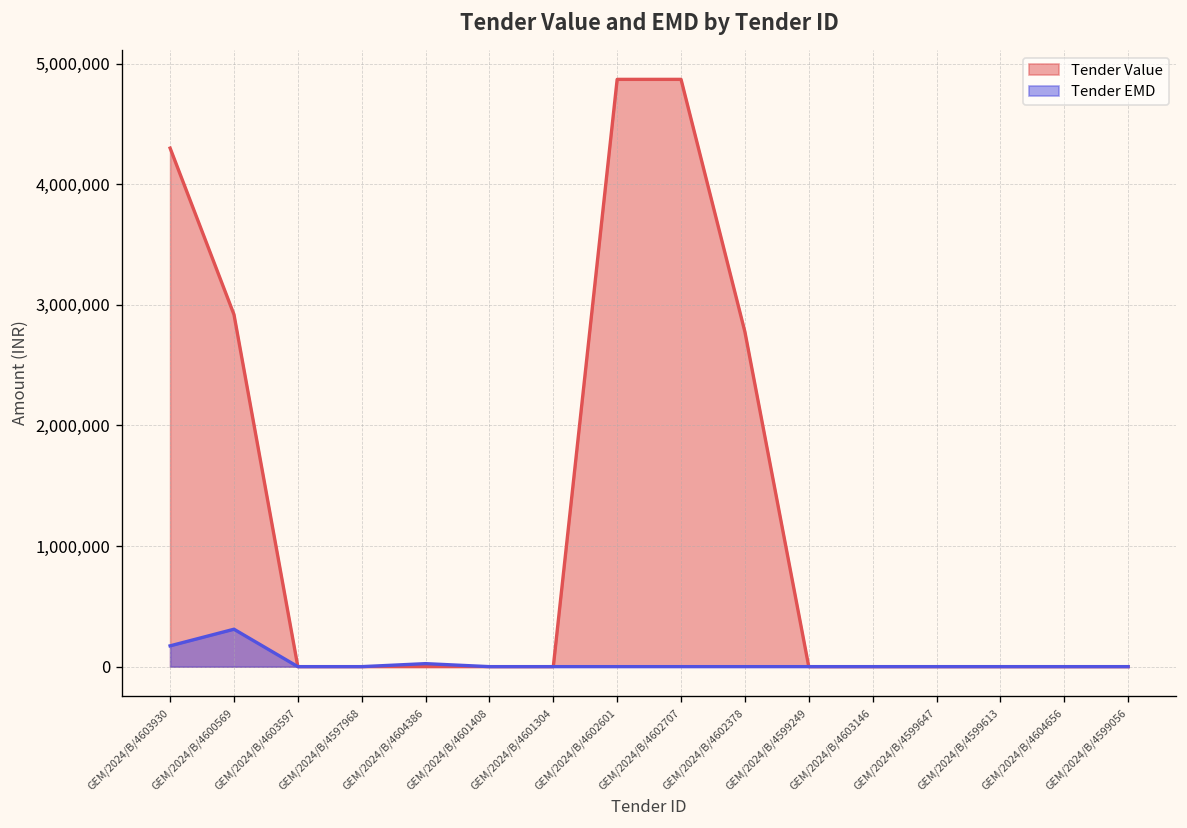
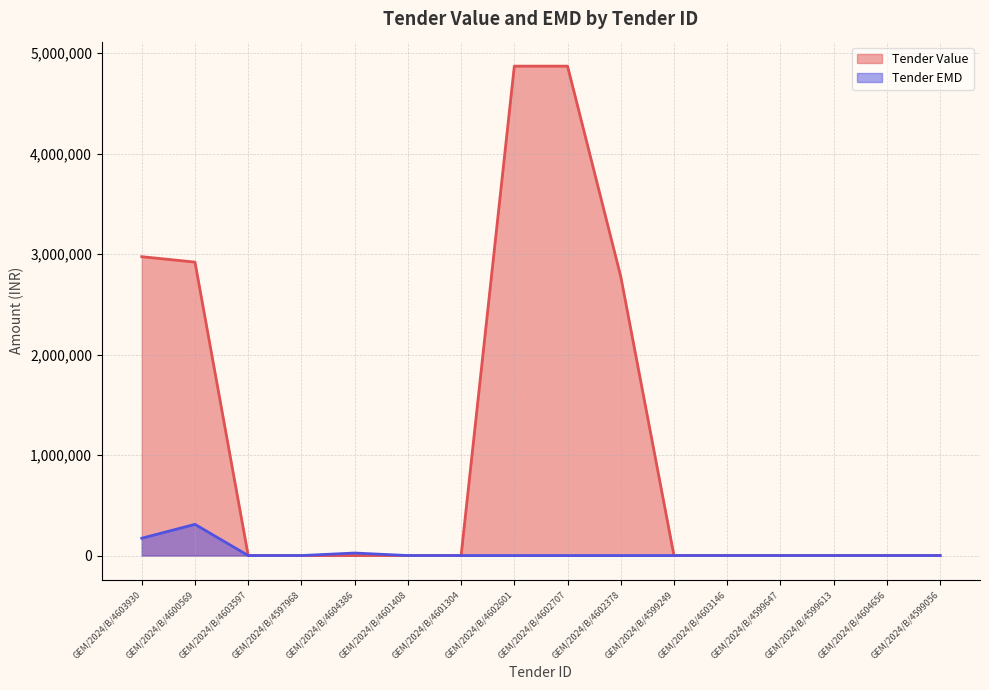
Tender Value, GEM/2024/B/4603930: 4,300,000 -> 2,970,000
